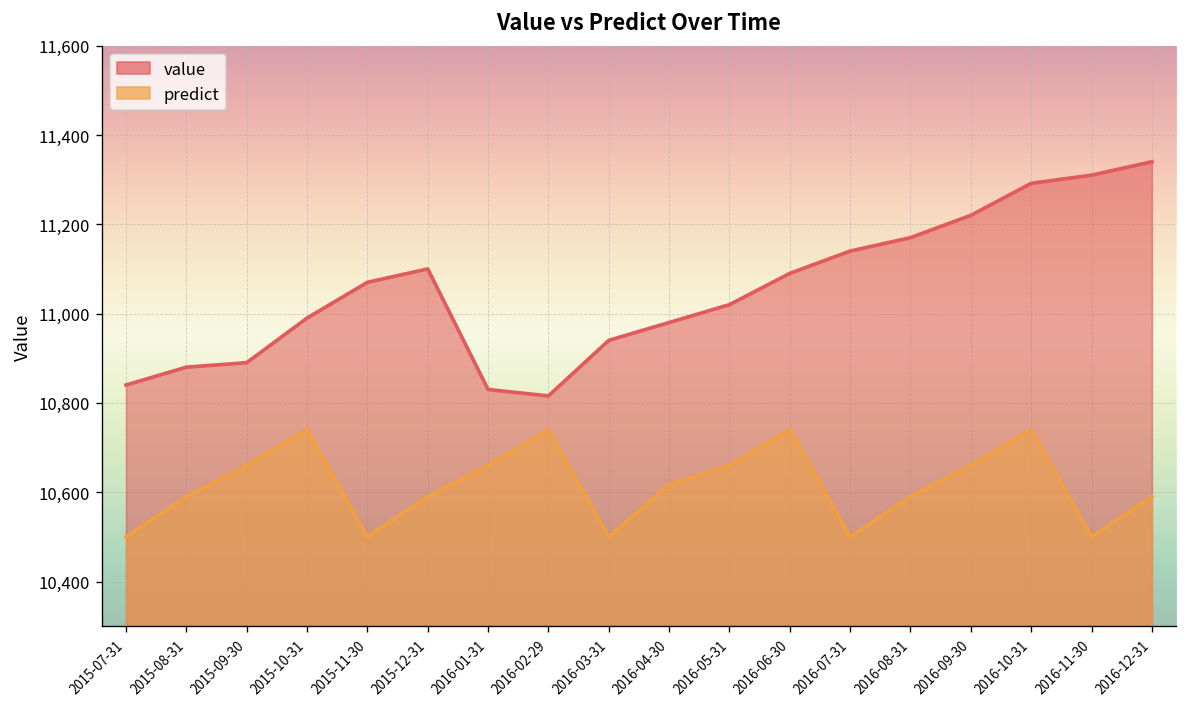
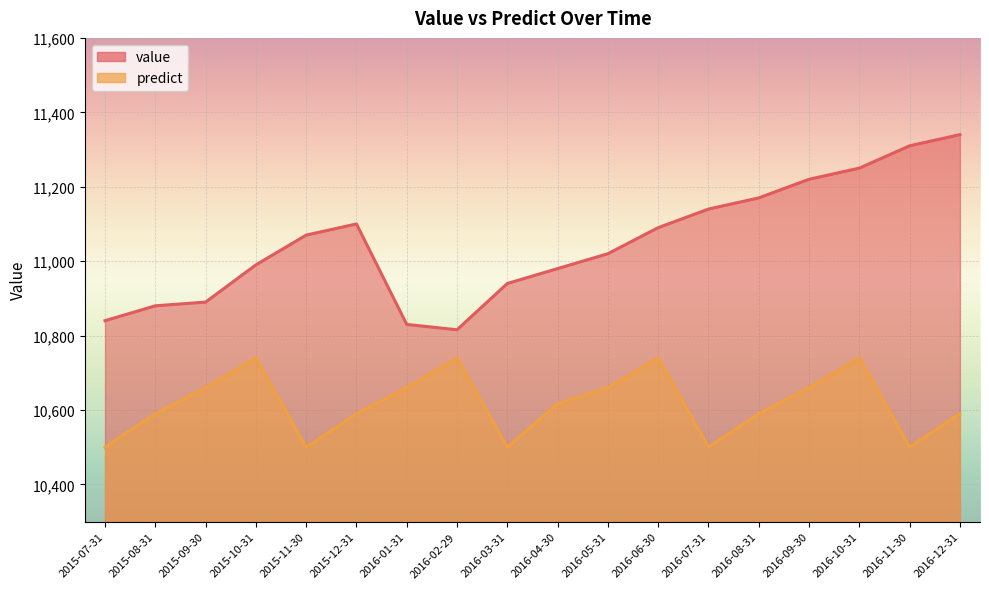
value, 2016-10-31: 11,290 -> 11,250
